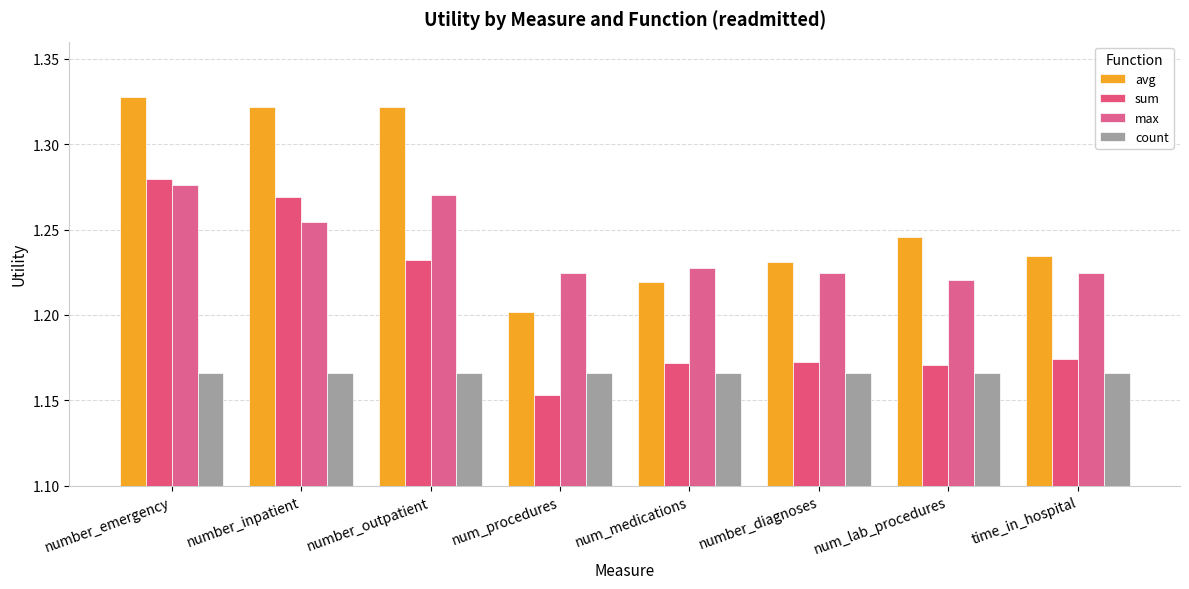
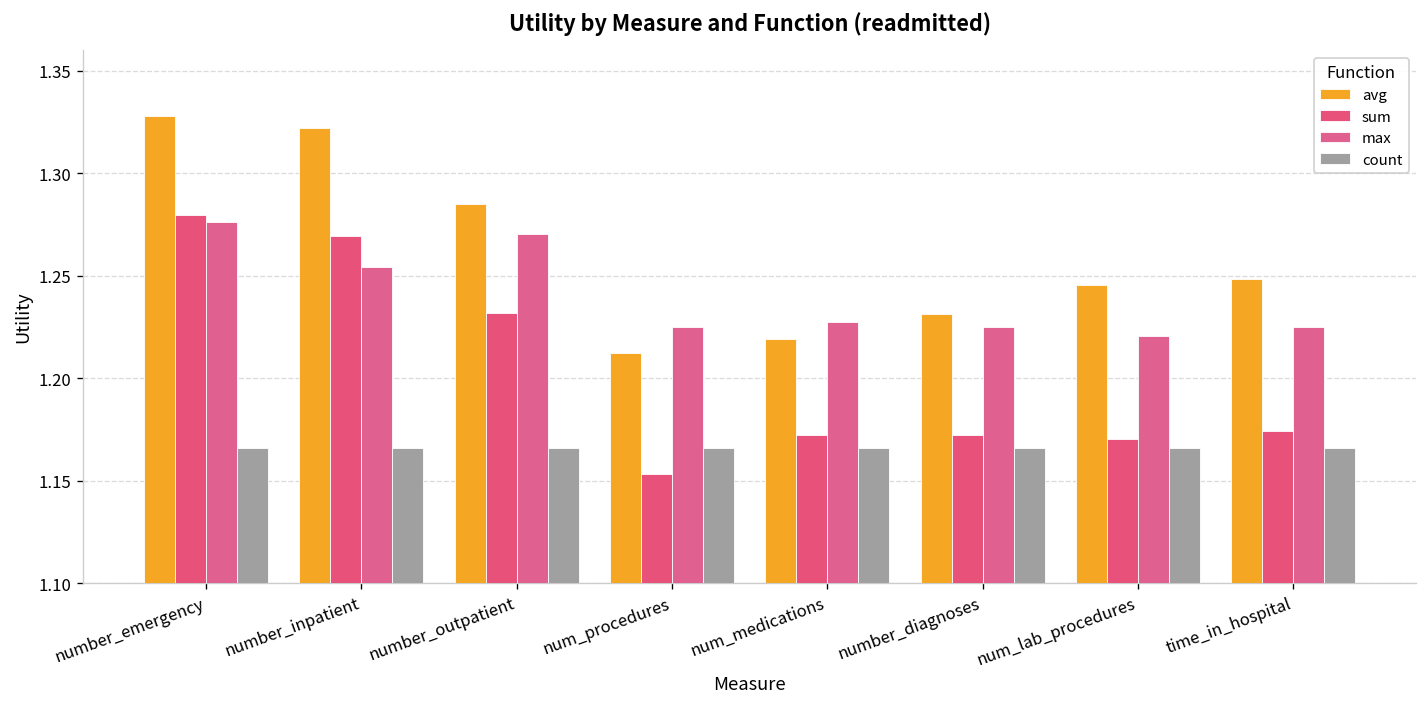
avg, number_outpatient: 1.322 -> 1.285
avg, num_procedures: 1.202 -> 1.212
avg, time_in_hospital: 1.234 -> 1.248
